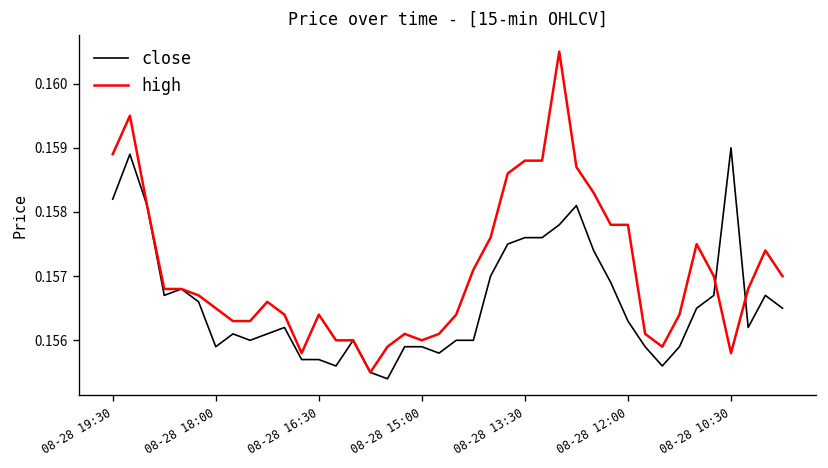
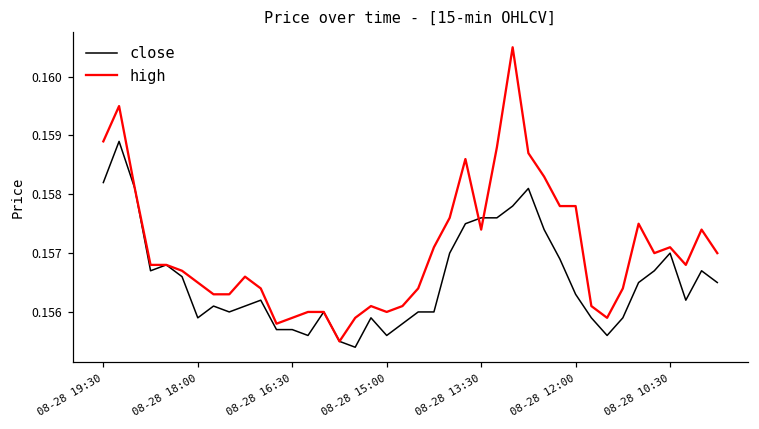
high, 08-28 16:30: 0.1564 -> 0.1559
close, 08-28 15:00: 0.1559 -> 0.1556
high, 08-28 13:30: 0.1588 -> 0.1574
close, 08-28 10:30: 0.159 -> 0.157
high, 08-28 10:30: 0.1558 -> 0.1571
